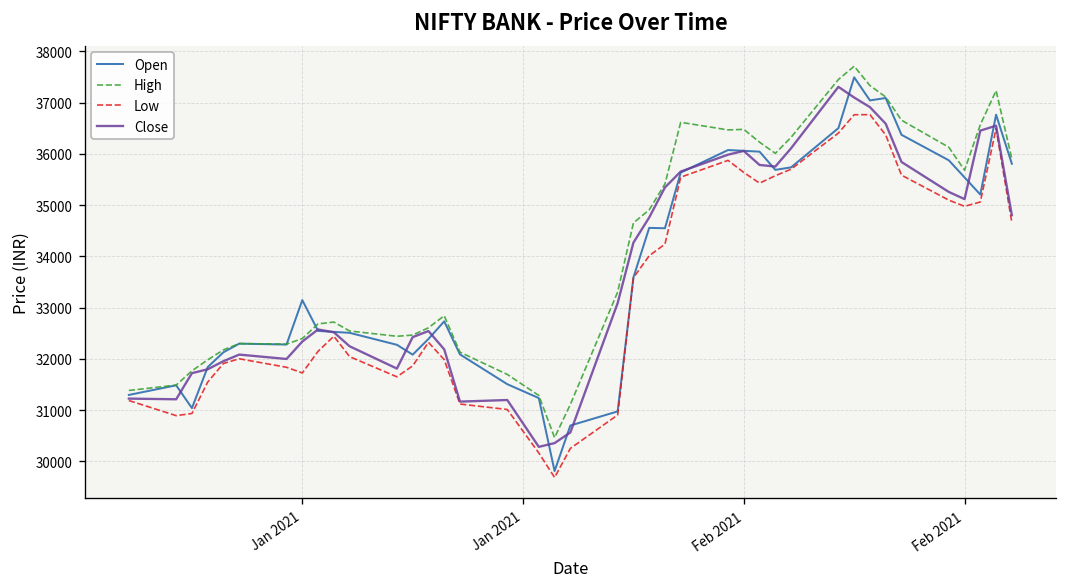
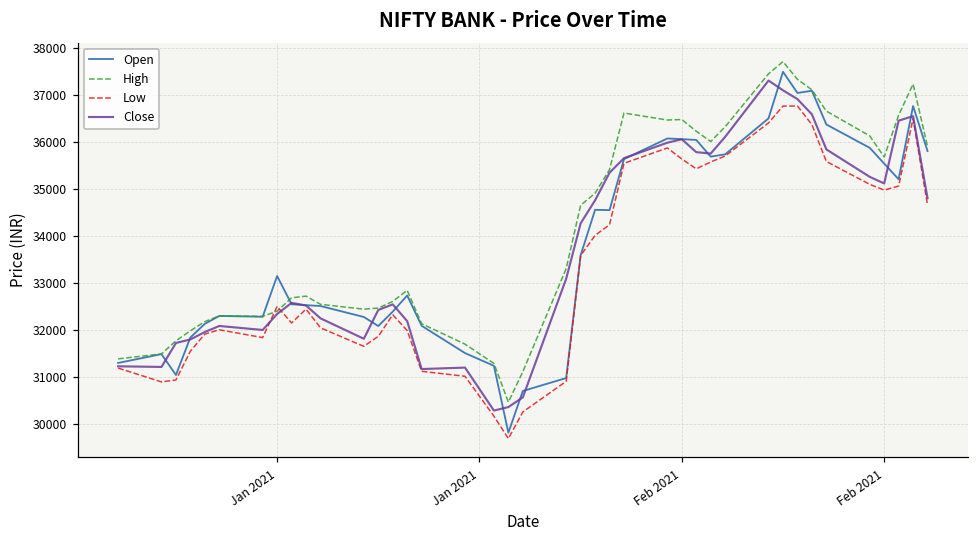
Low, Jan 2021: 31700 -> 32500
